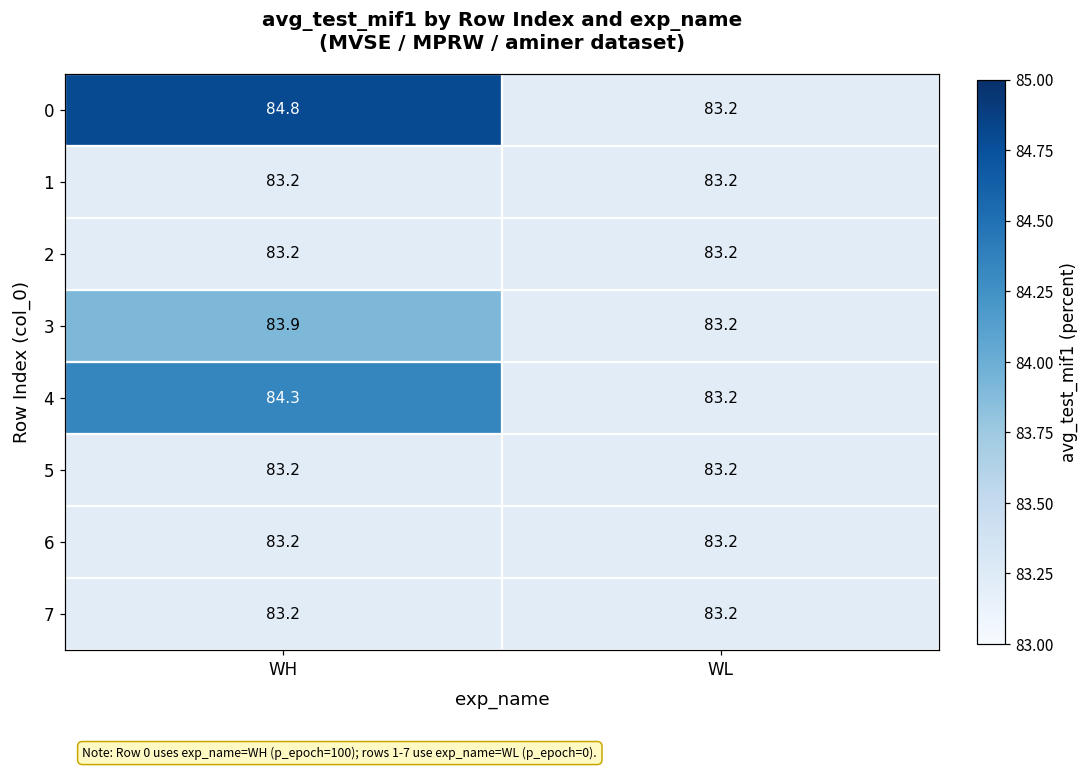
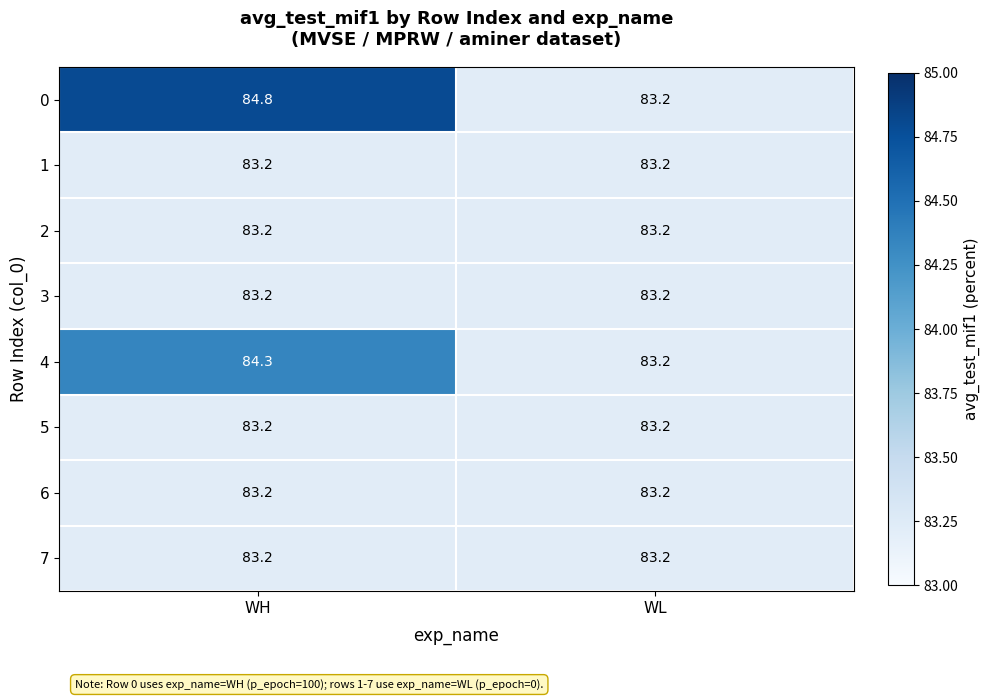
3, WH: 83.9 -> 83.2
